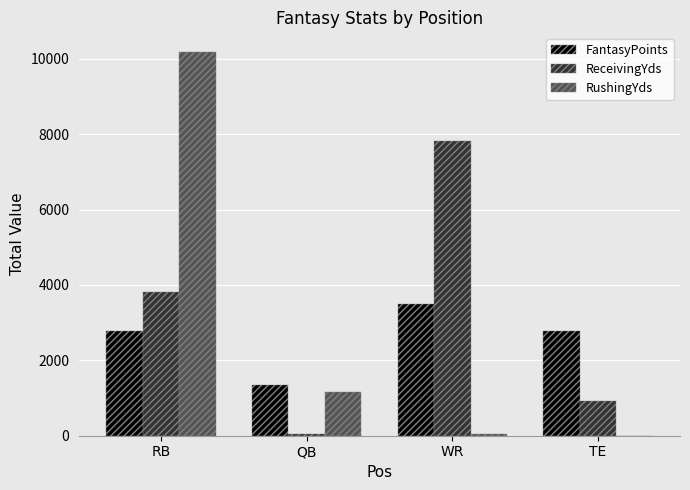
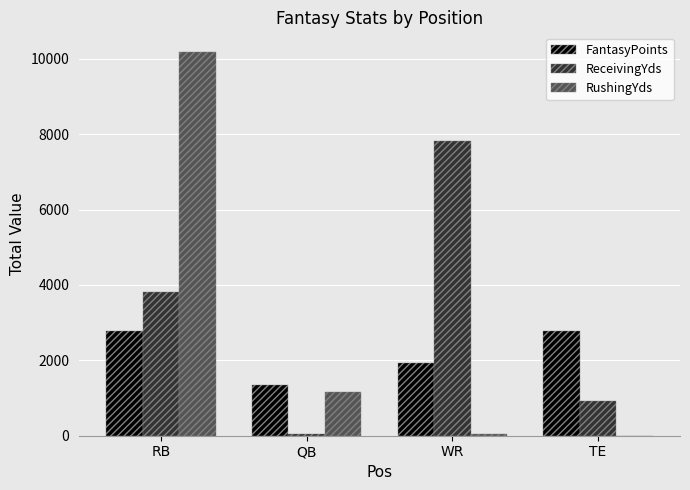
FantasyPoints, WR: 3500 -> 1900
